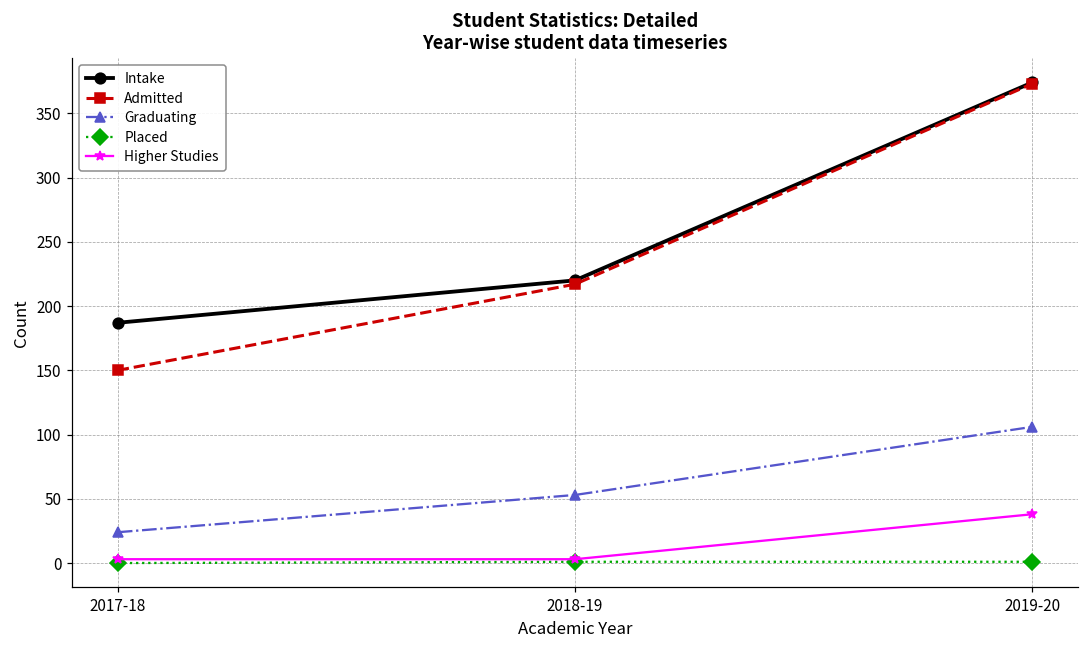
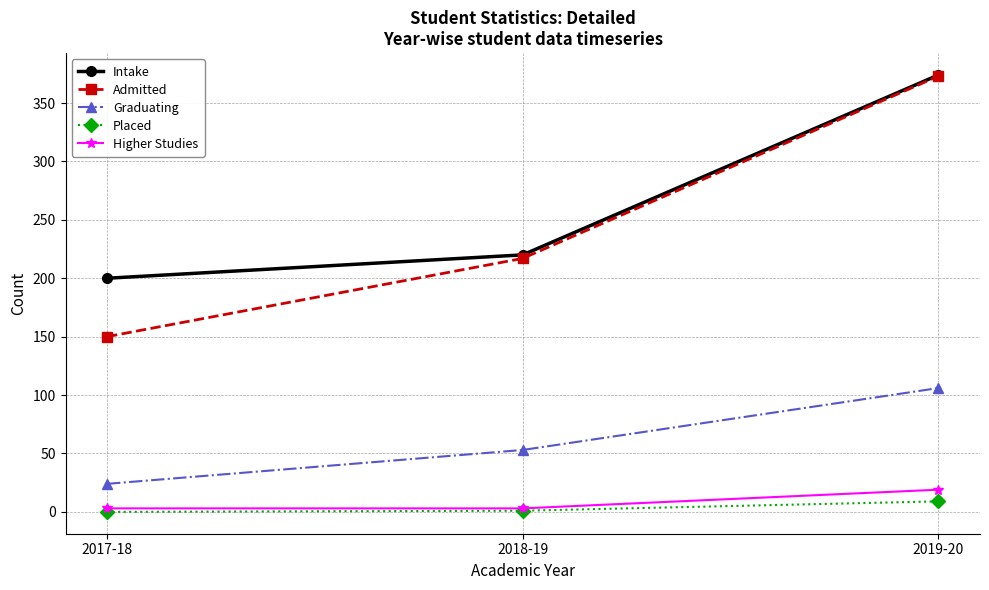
Intake, 2017-18: 187 -> 200
Placed, 2019-20: 1 -> 9
Higher Studies, 2019-20: 38 -> 19
